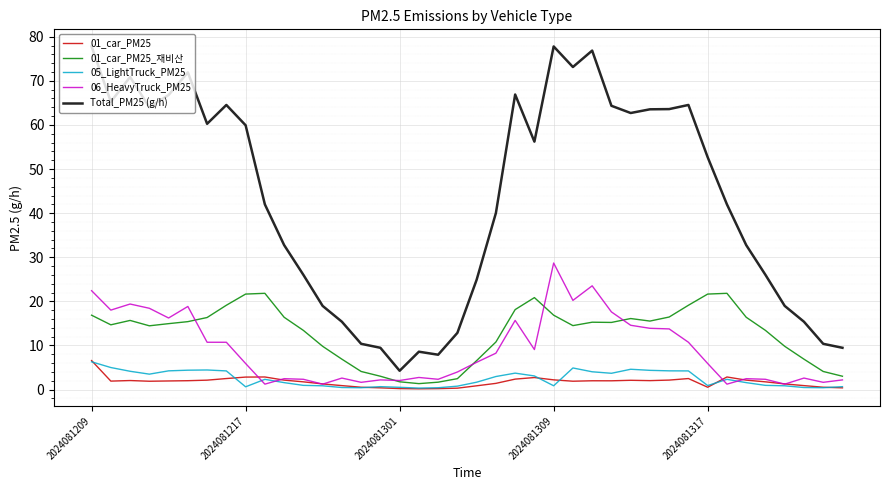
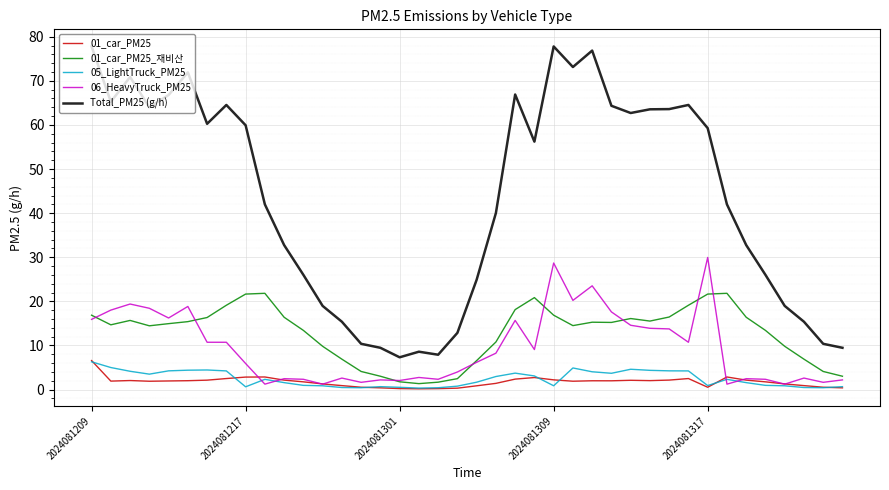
06_HeavyTruck_PM25, 2024081209: 22 -> 16
Total_PM25 (g/h), 2024081301: 4 -> 7
06_HeavyTruck_PM25, 2024081317: 6 -> 30
Total_PM25 (g/h), 2024081317: 53 -> 59
